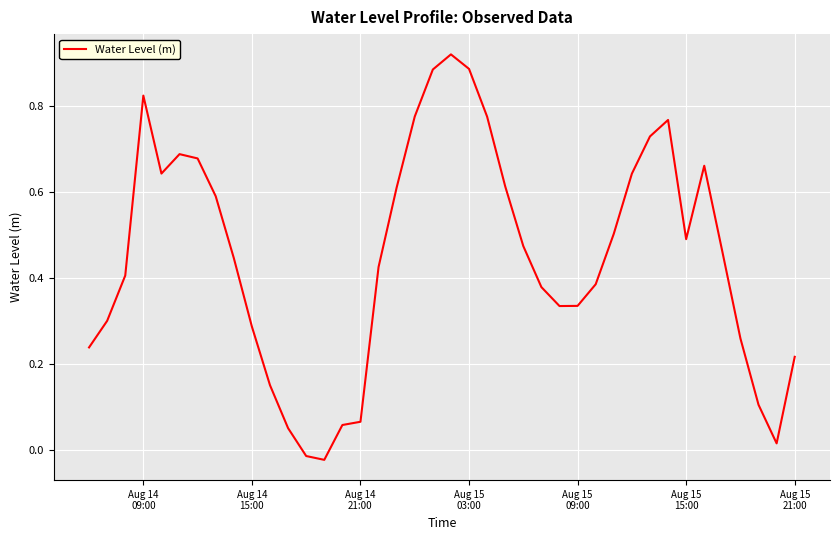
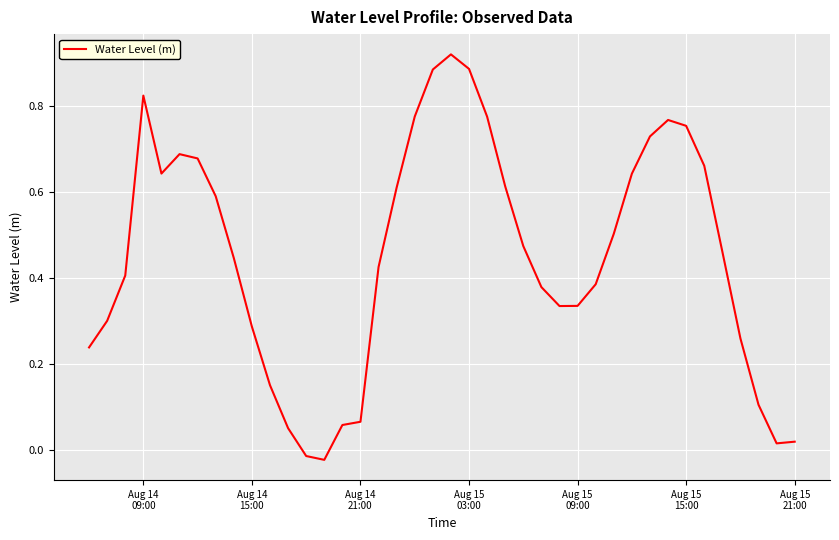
Aug 15 15:00: 0.49 -> 0.75
Aug 15 21:00: 0.22 -> 0.02
